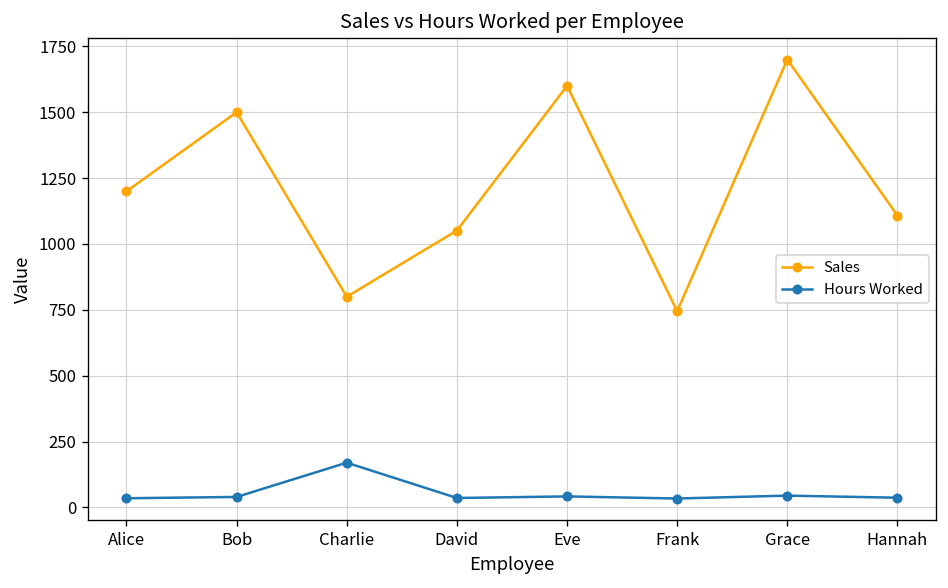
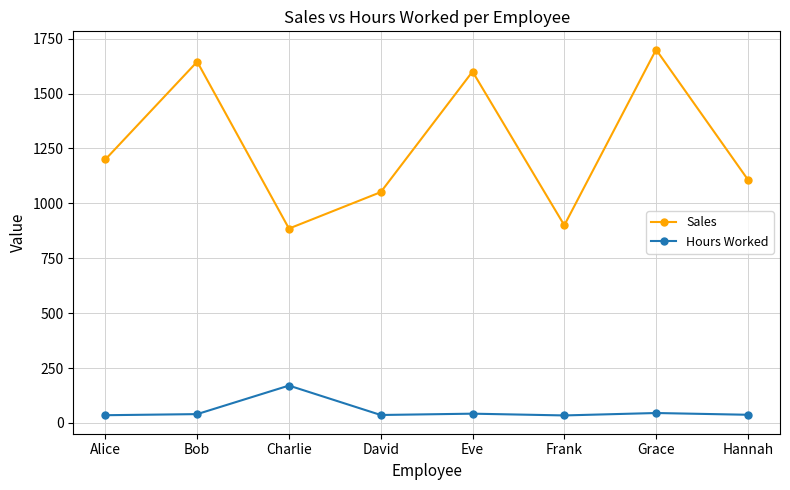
Sales, Bob: 1500 -> 1650
Sales, Charlie: 800 -> 890
Sales, Frank: 750 -> 900
